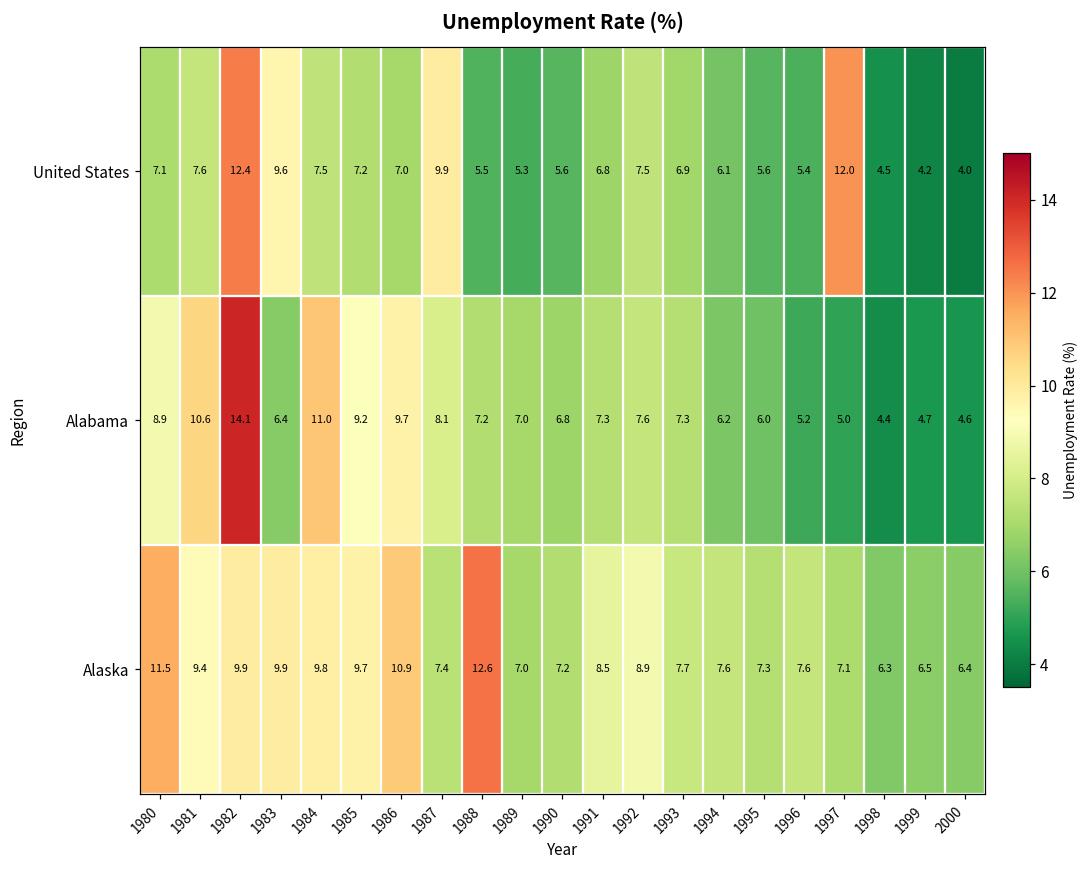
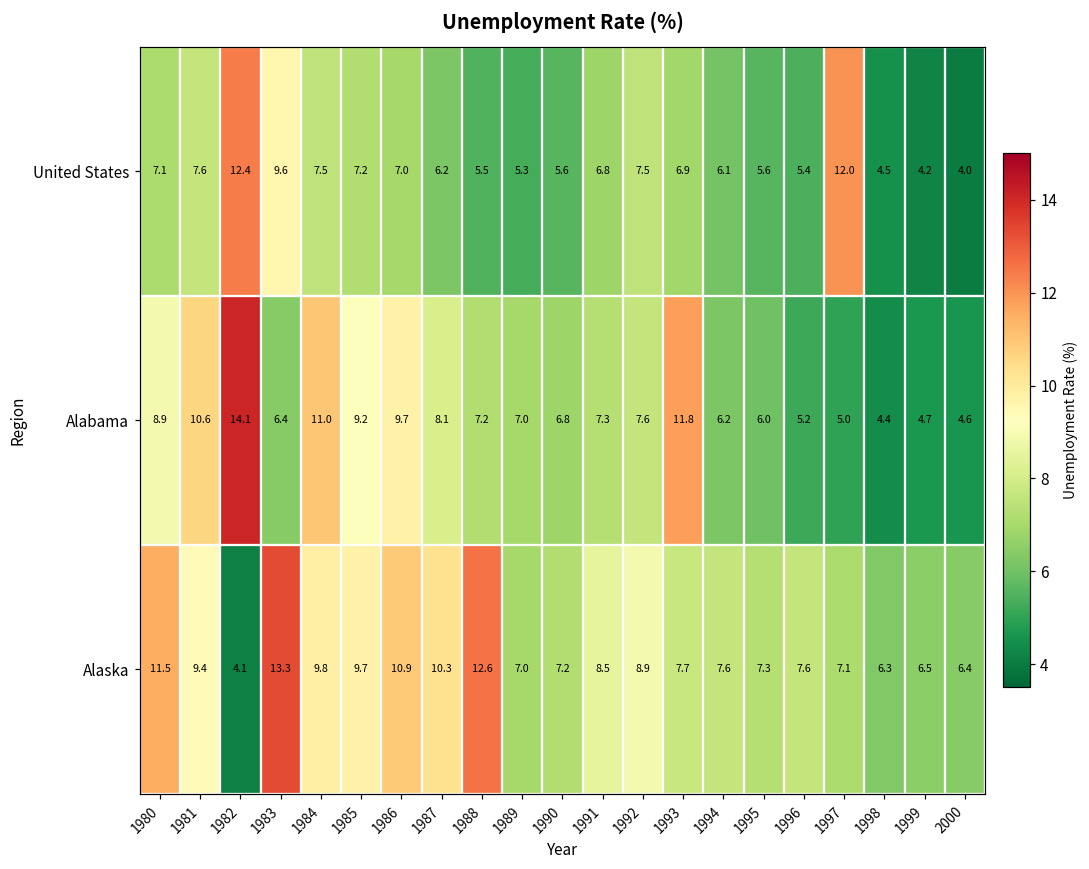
United States, 1987: 9.9 -> 6.2
Alabama, 1993: 7.3 -> 11.8
Alaska, 1982: 9.9 -> 4.1
Alaska, 1983: 9.9 -> 13.3
Alaska, 1987: 7.4 -> 10.3
